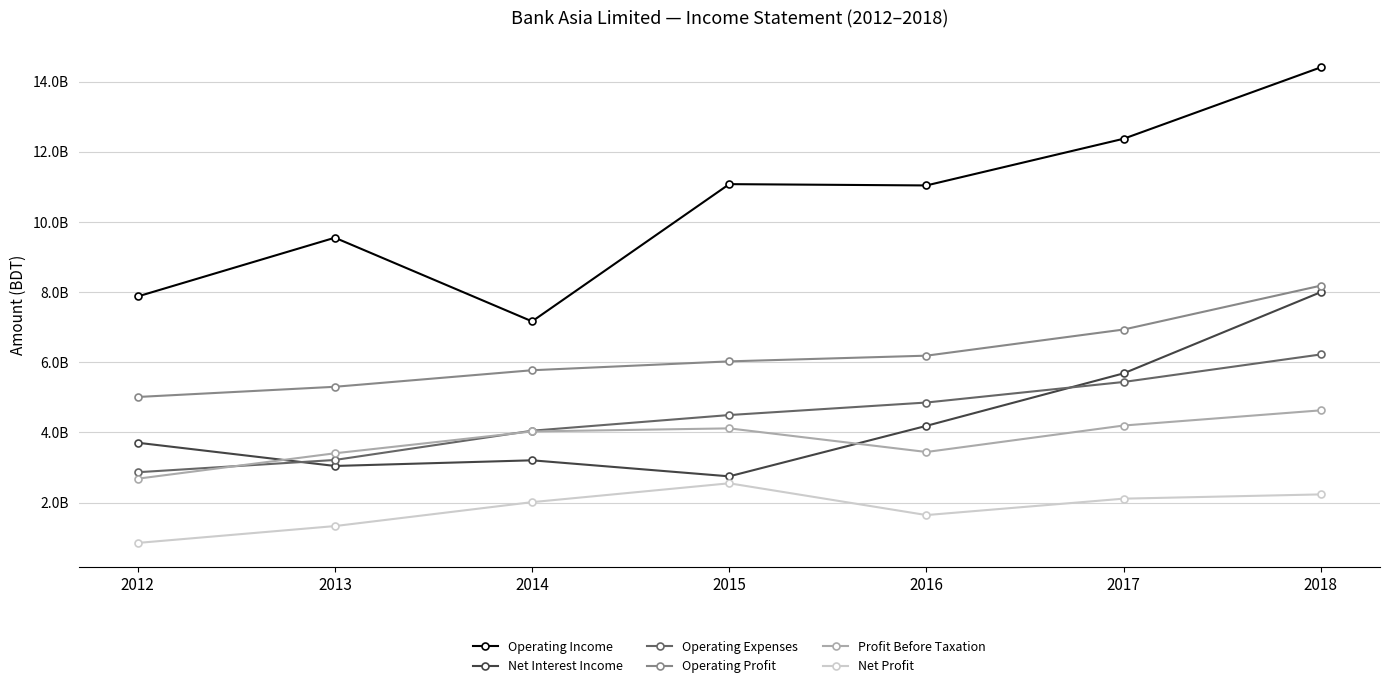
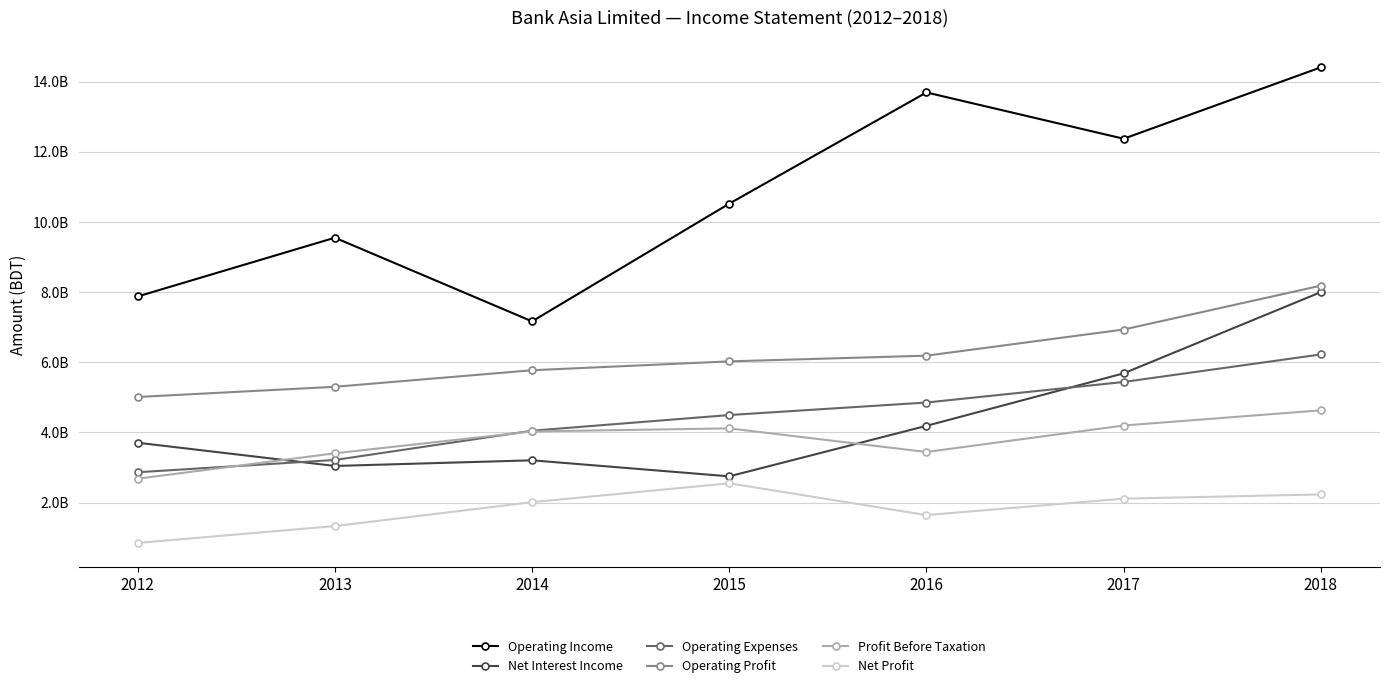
Operating Income, 2015: 11100000000 -> 10500000000
Operating Income, 2016: 11000000000 -> 13700000000
